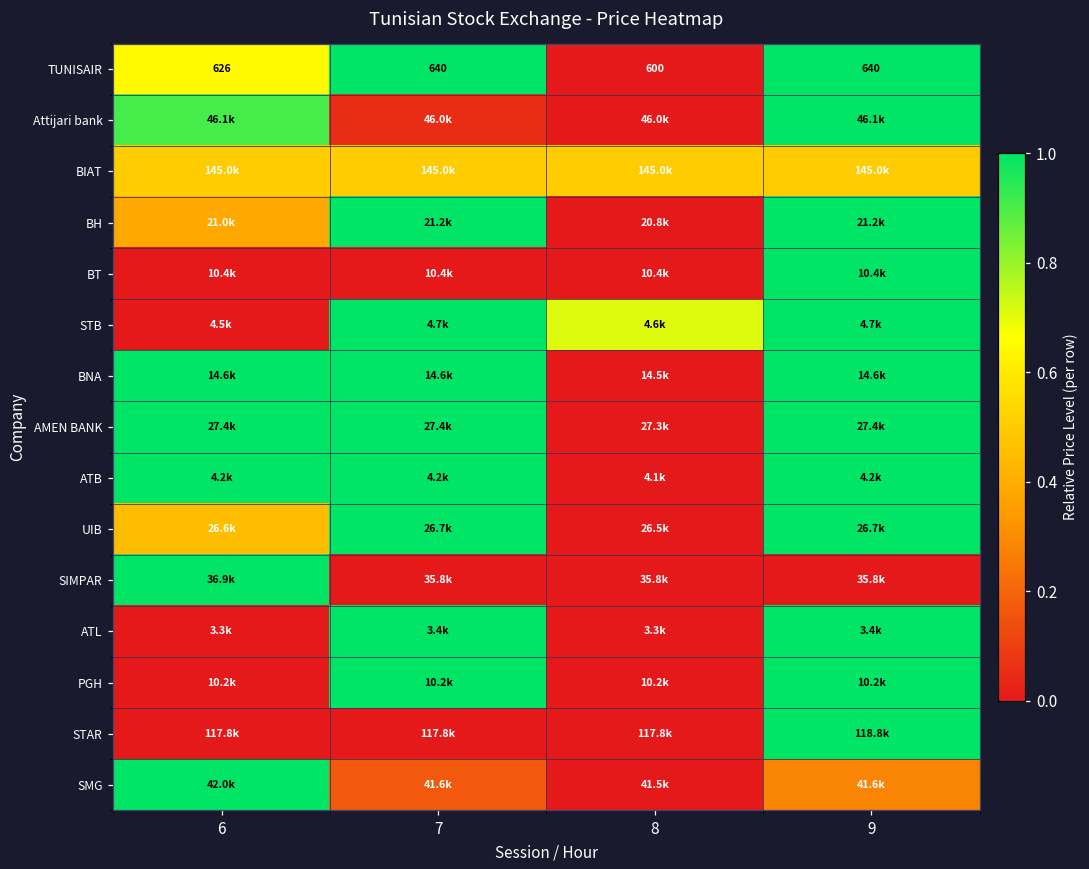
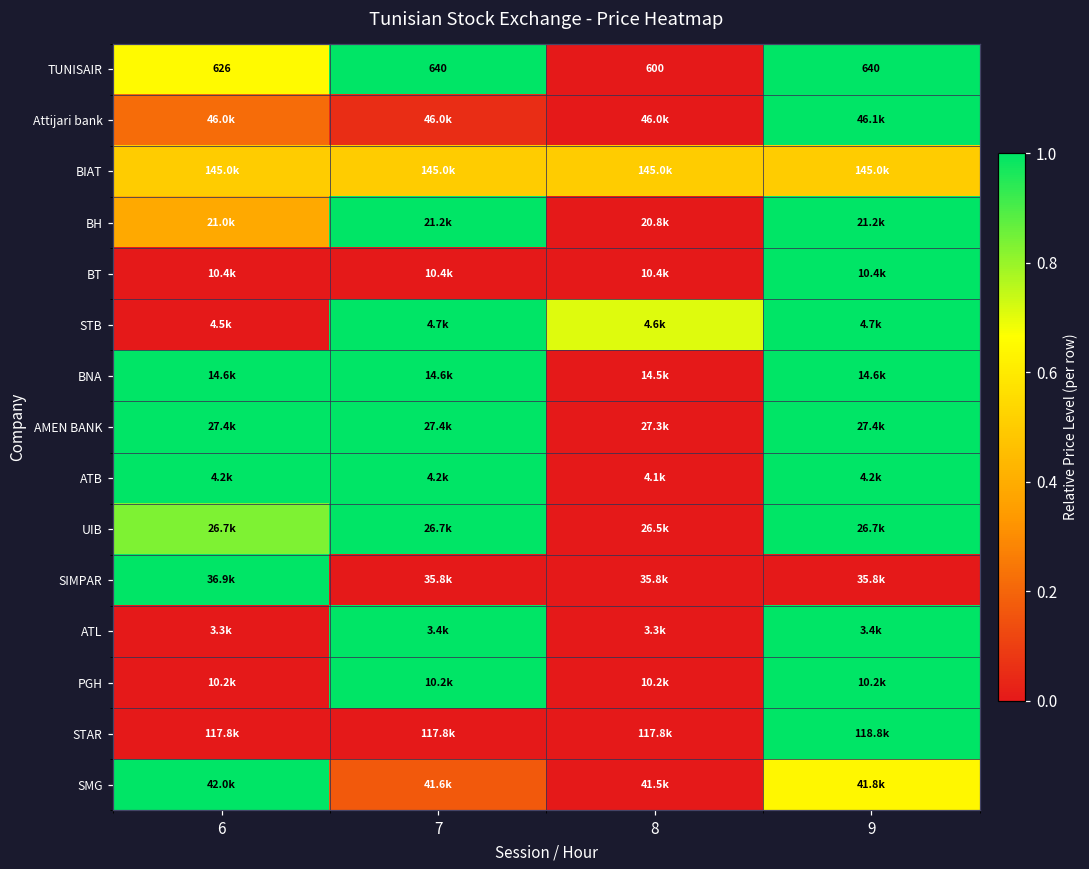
Attijari bank, 6: 46.1k -> 46.0k
UIB, 6: 26.6k -> 26.7k
SMG, 9: 41.6k -> 41.8k
